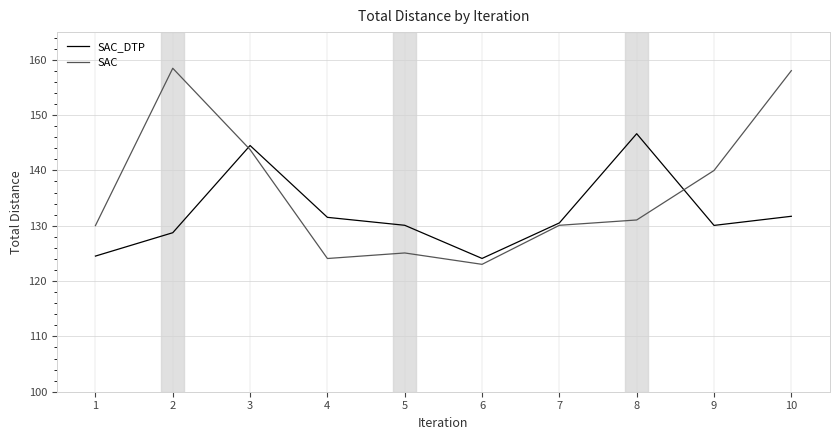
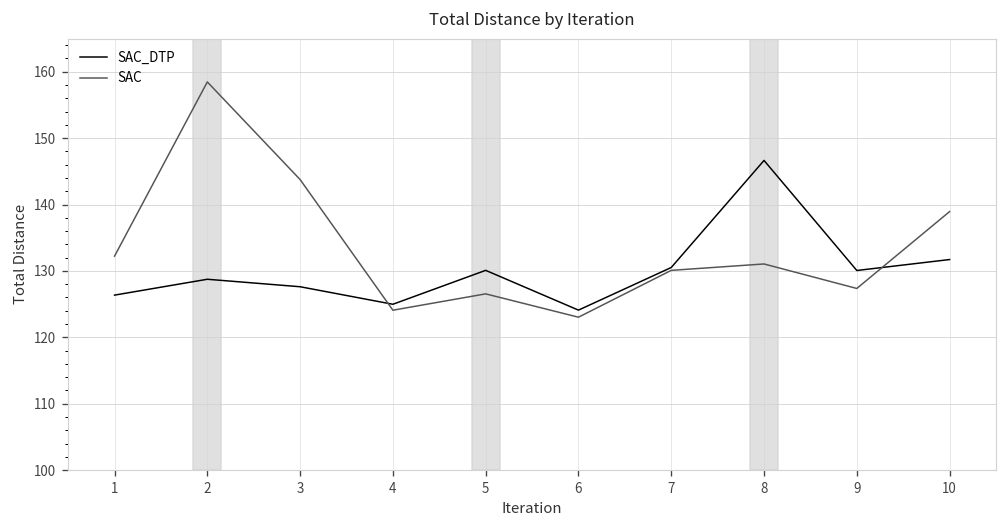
SAC_DTP, 1: 125 -> 126
SAC, 1: 130 -> 132
SAC_DTP, 3: 145 -> 128
SAC_DTP, 4: 132 -> 125
SAC, 5: 125 -> 127
SAC, 9: 140 -> 127
SAC, 10: 158 -> 139
